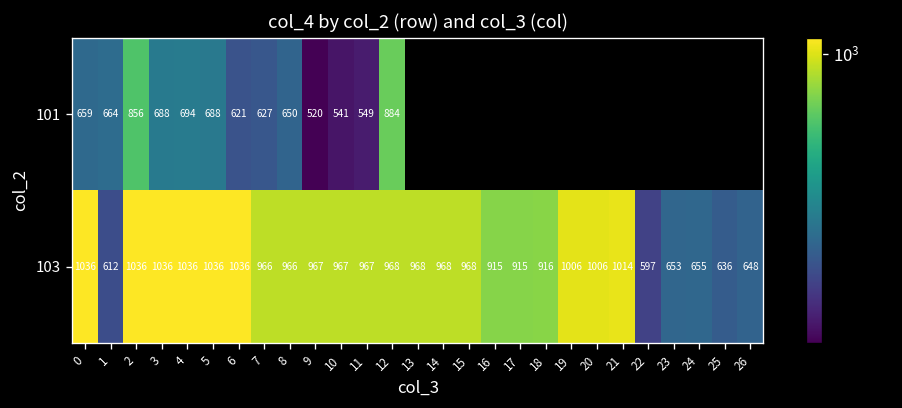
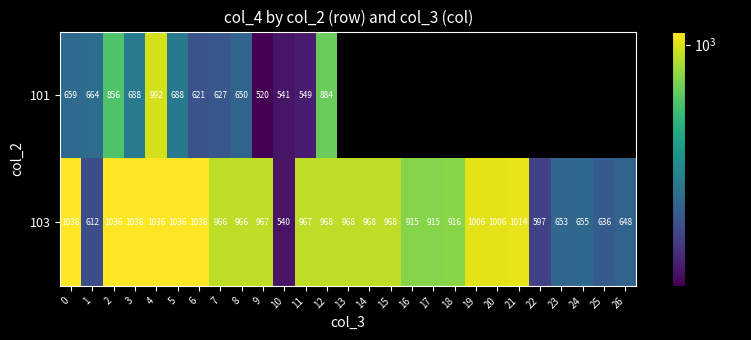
101, 4: 694 -> 992
103, 10: 967 -> 540
